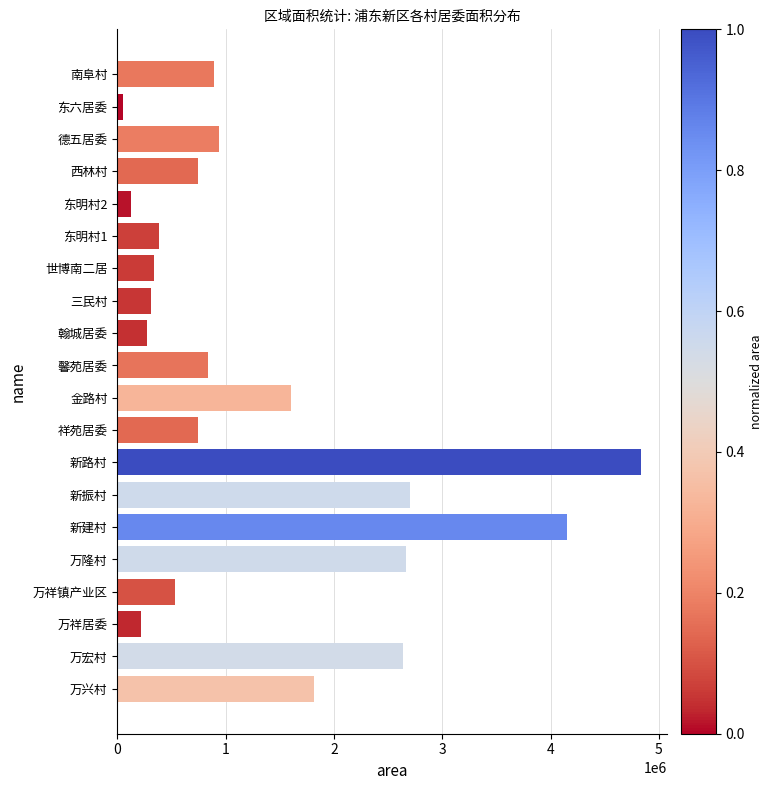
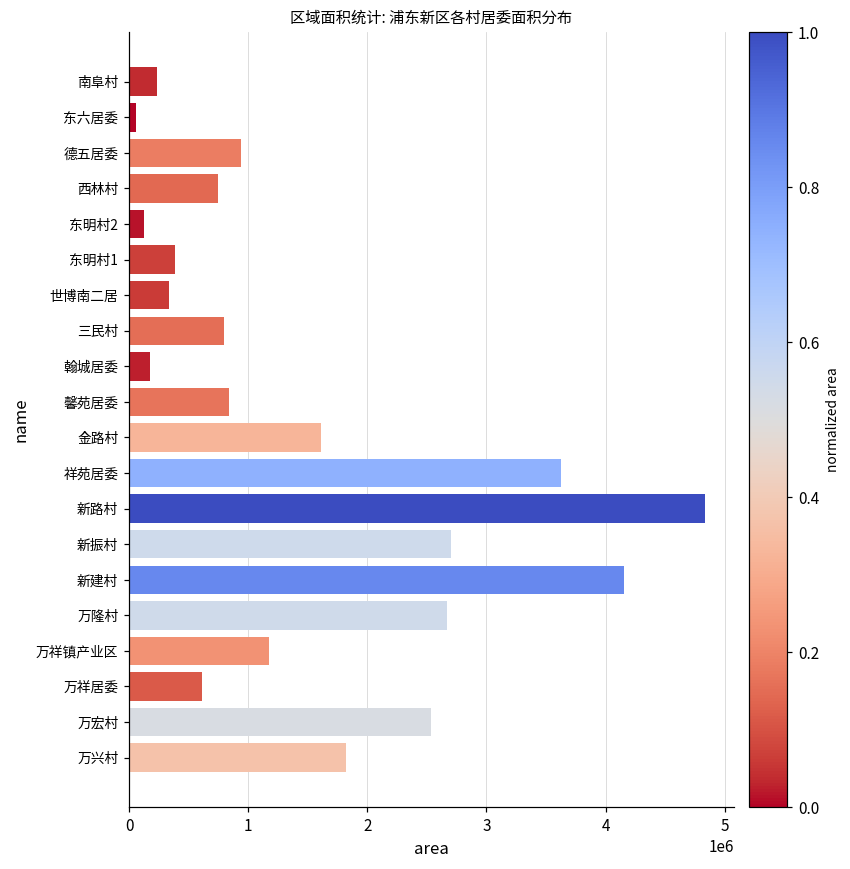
南阜村: 890000 -> 240000
三民村: 310000 -> 800000
翰城居委: 270000 -> 170000
祥苑居委: 750000 -> 3620000
万祥镇产业区: 530000 -> 1170000
万祥居委: 220000 -> 610000
万宏村: 2640000 -> 2530000
